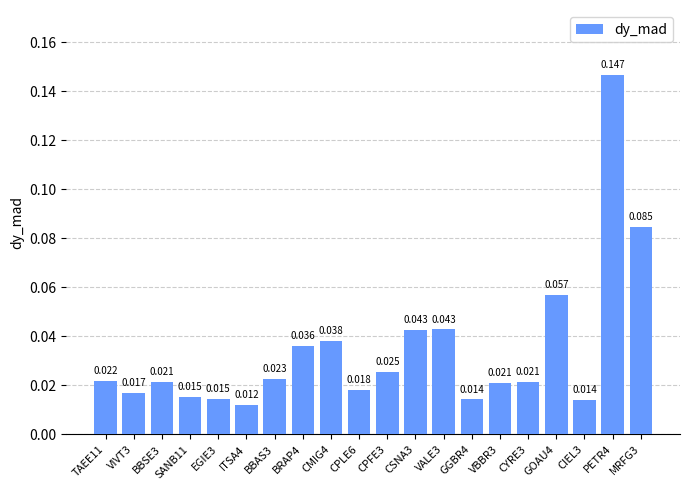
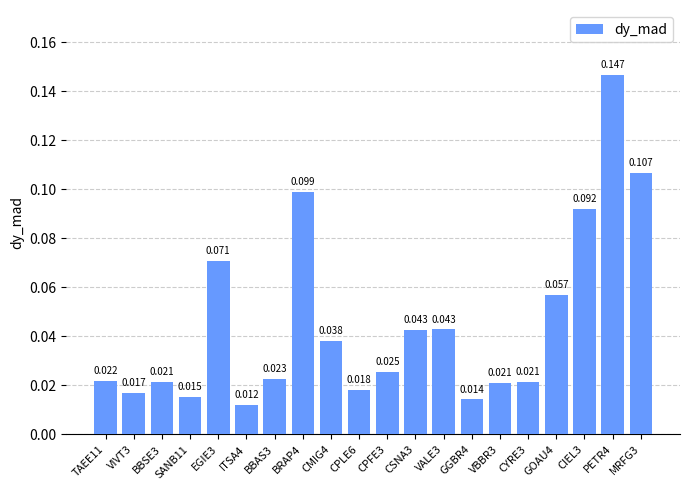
EGIE3: 0.015 -> 0.071
BRAP4: 0.036 -> 0.099
CIEL3: 0.014 -> 0.092
MRFG3: 0.085 -> 0.107
